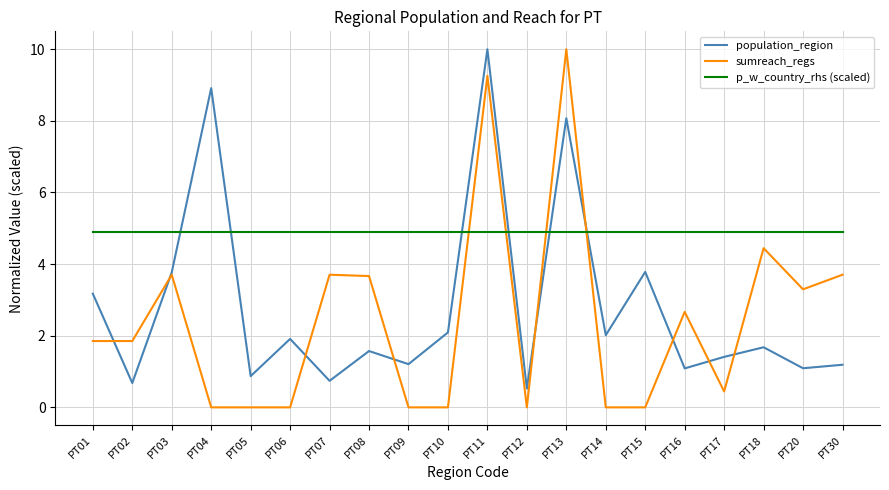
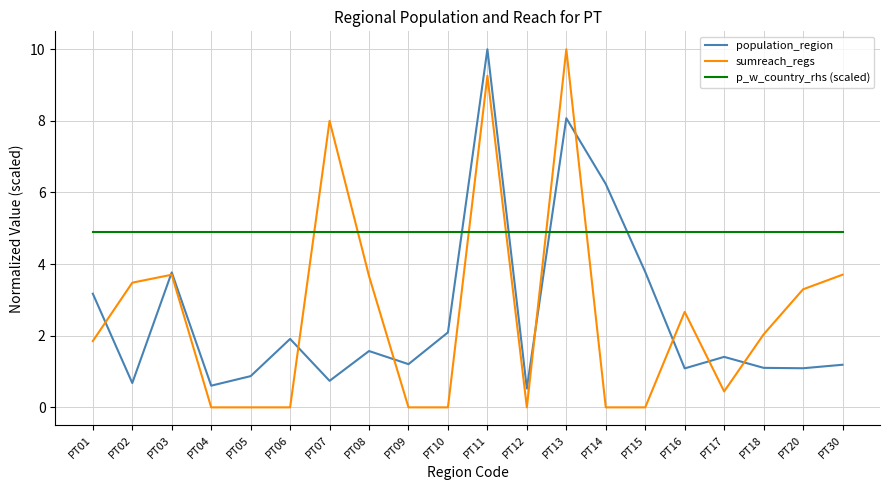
sumreach_regs, PT02: 1.9 -> 3.5
population_region, PT04: 8.9 -> 0.6
sumreach_regs, PT07: 3.7 -> 8.0
population_region, PT14: 2.0 -> 6.2
population_region, PT18: 1.7 -> 1.1
sumreach_regs, PT18: 4.4 -> 2.0
